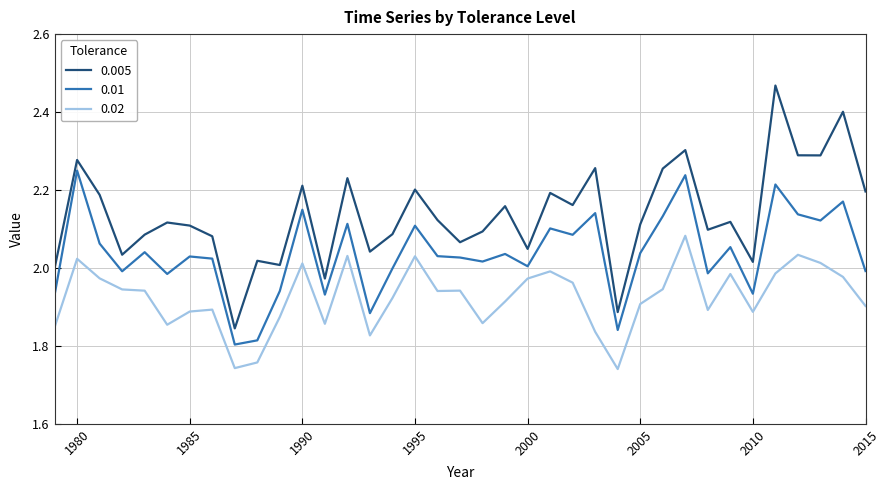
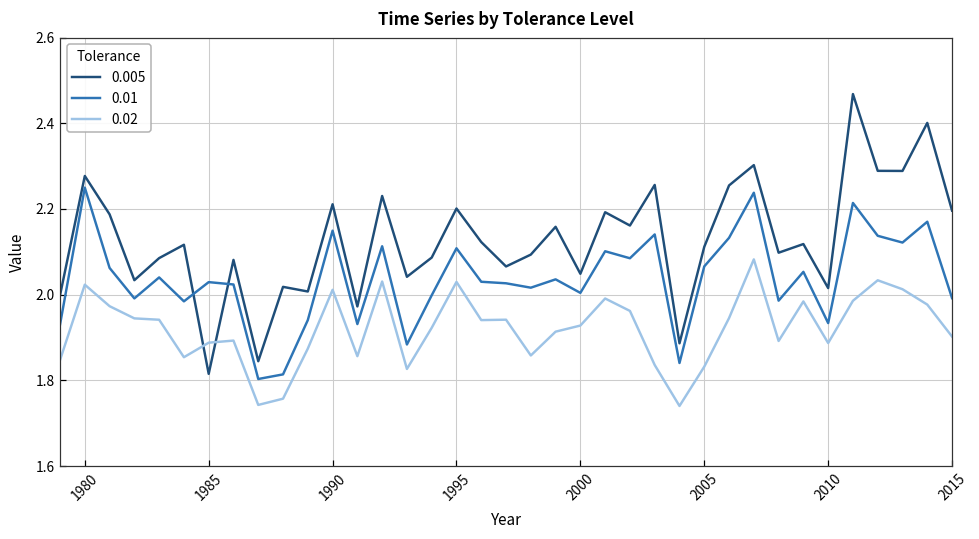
0.005, 1985: 2.11 -> 1.82
0.02, 2000: 1.97 -> 1.93
0.01, 2005: 2.04 -> 2.07
0.02, 2005: 1.91 -> 1.83
